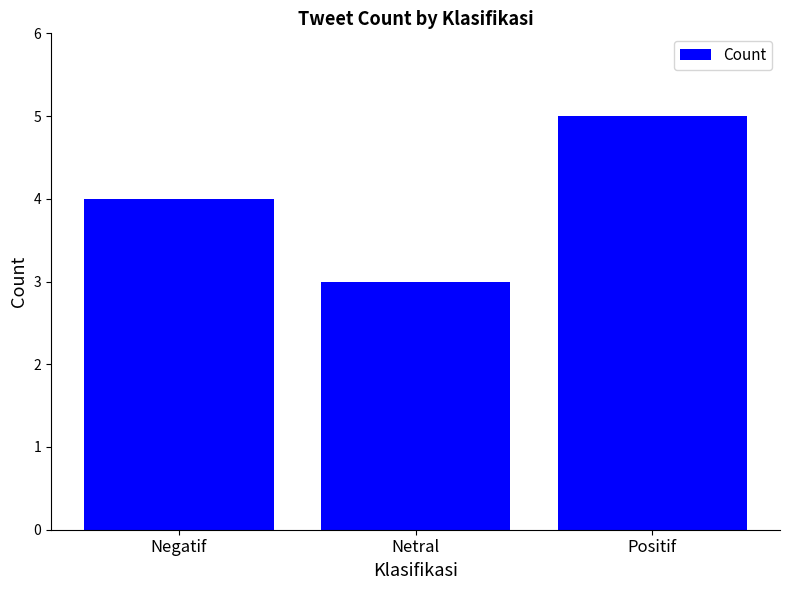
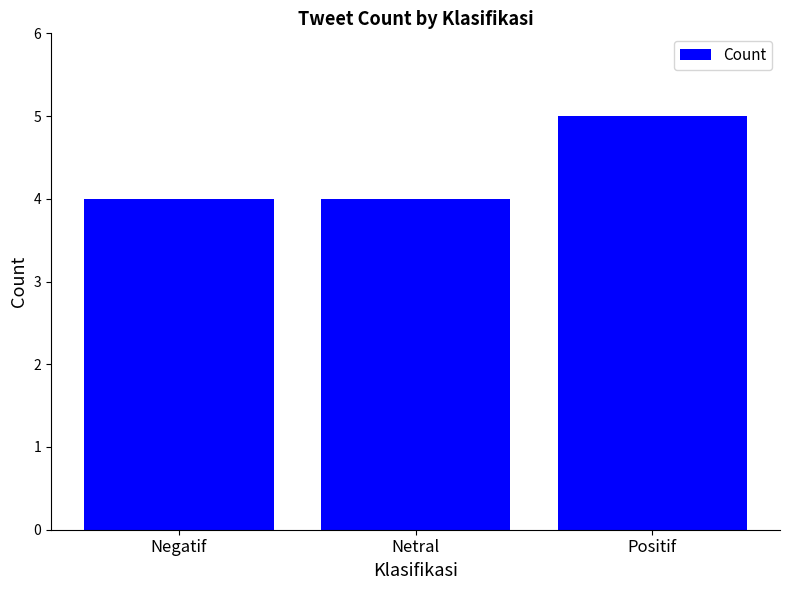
Netral: 3 -> 4
